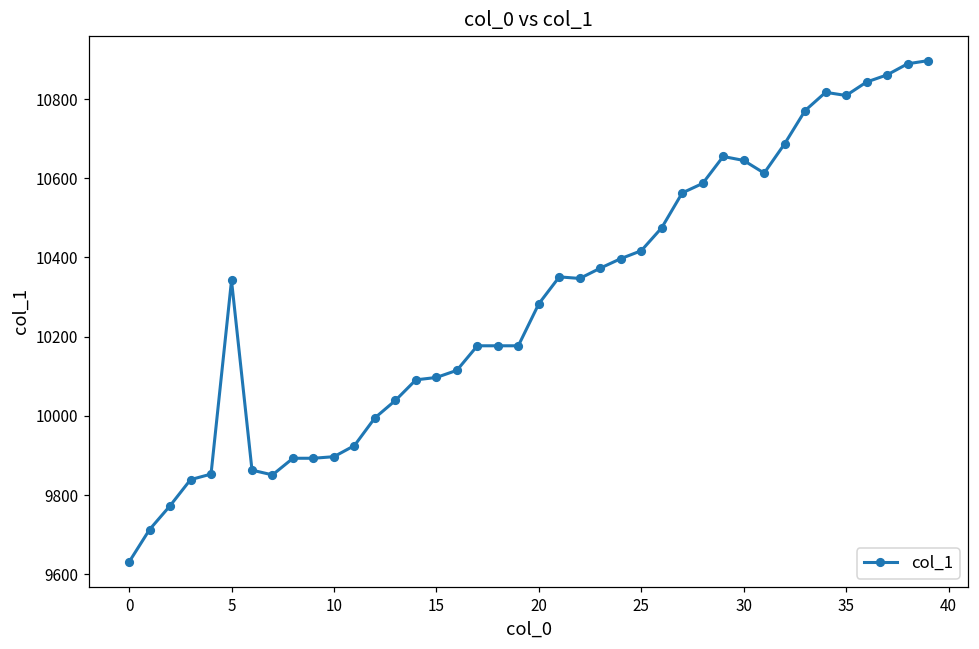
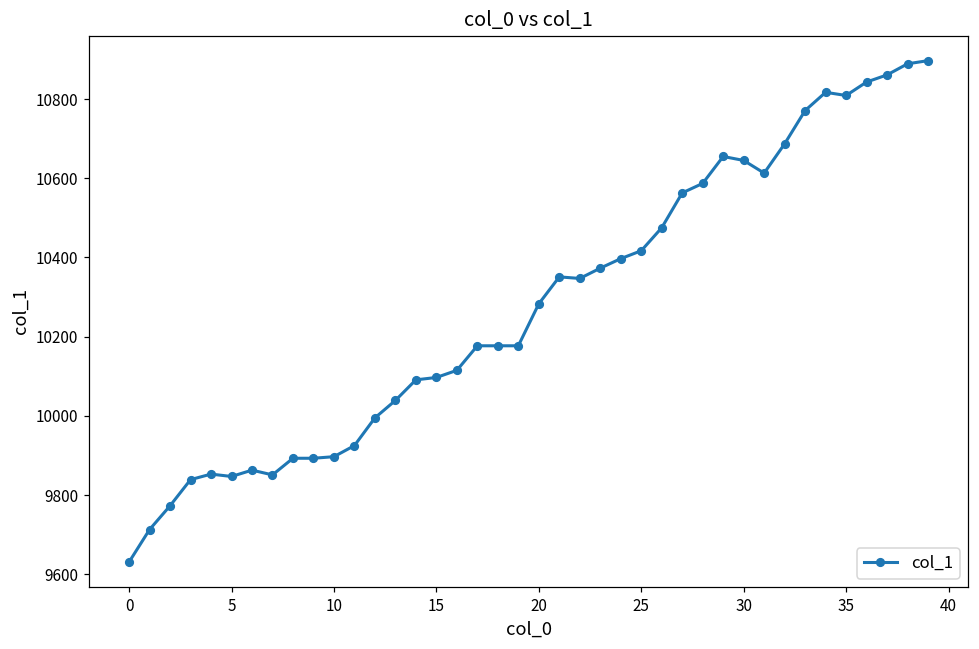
5: 10340 -> 9850
